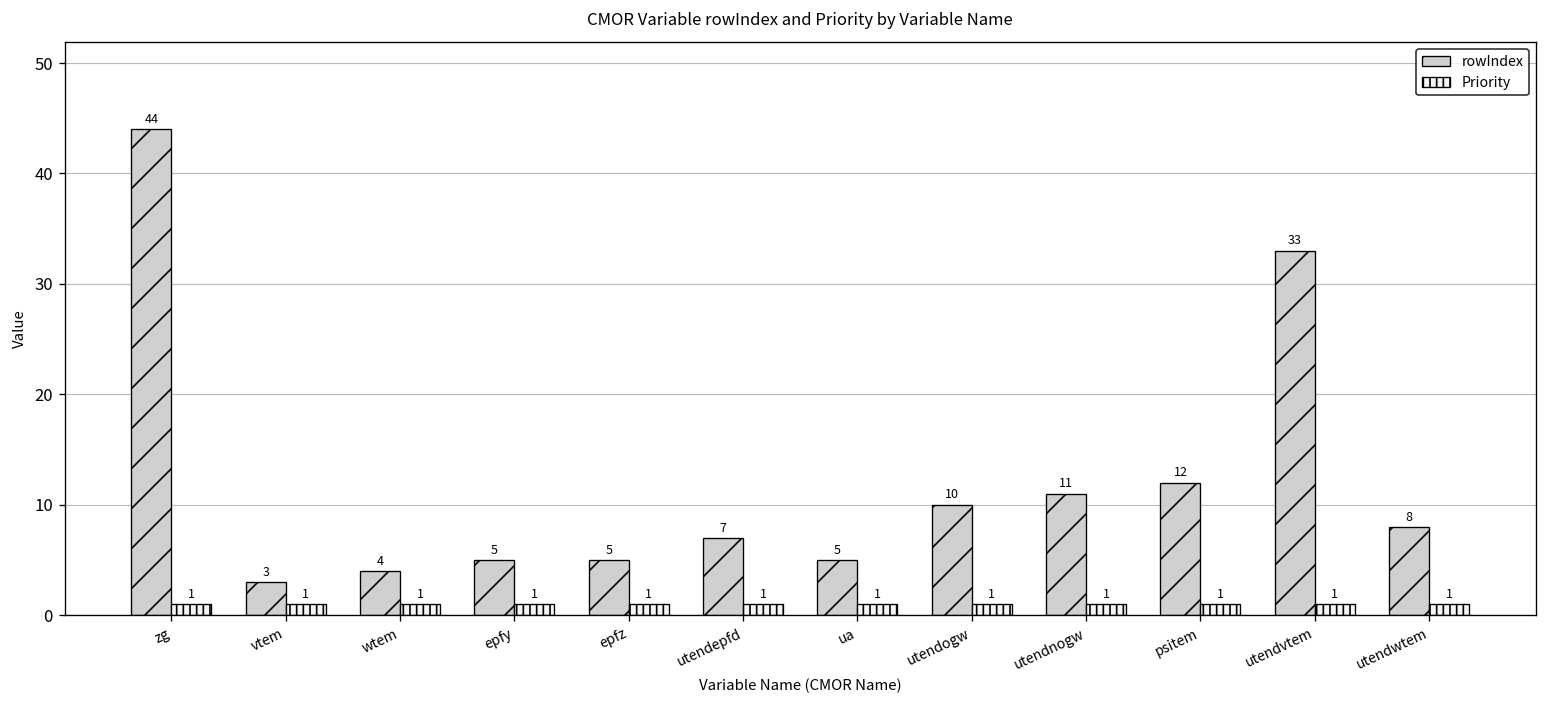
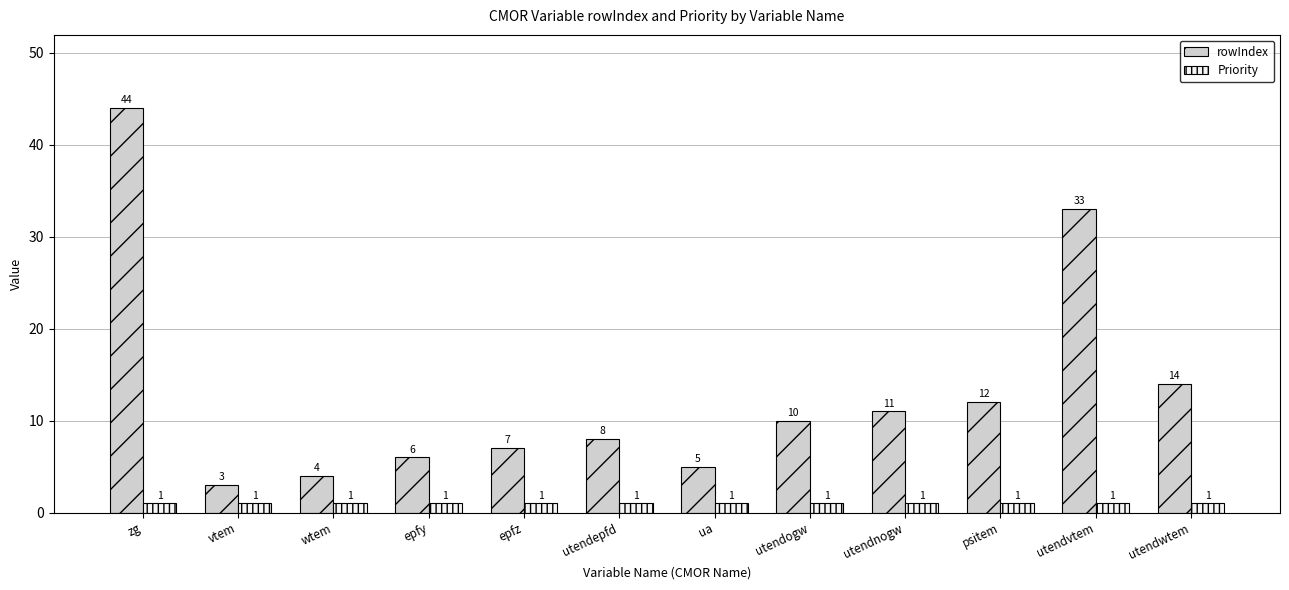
rowIndex, epfy: 5 -> 6
rowIndex, epfz: 5 -> 7
rowIndex, utendepfd: 7 -> 8
rowIndex, utendwtem: 8 -> 14
